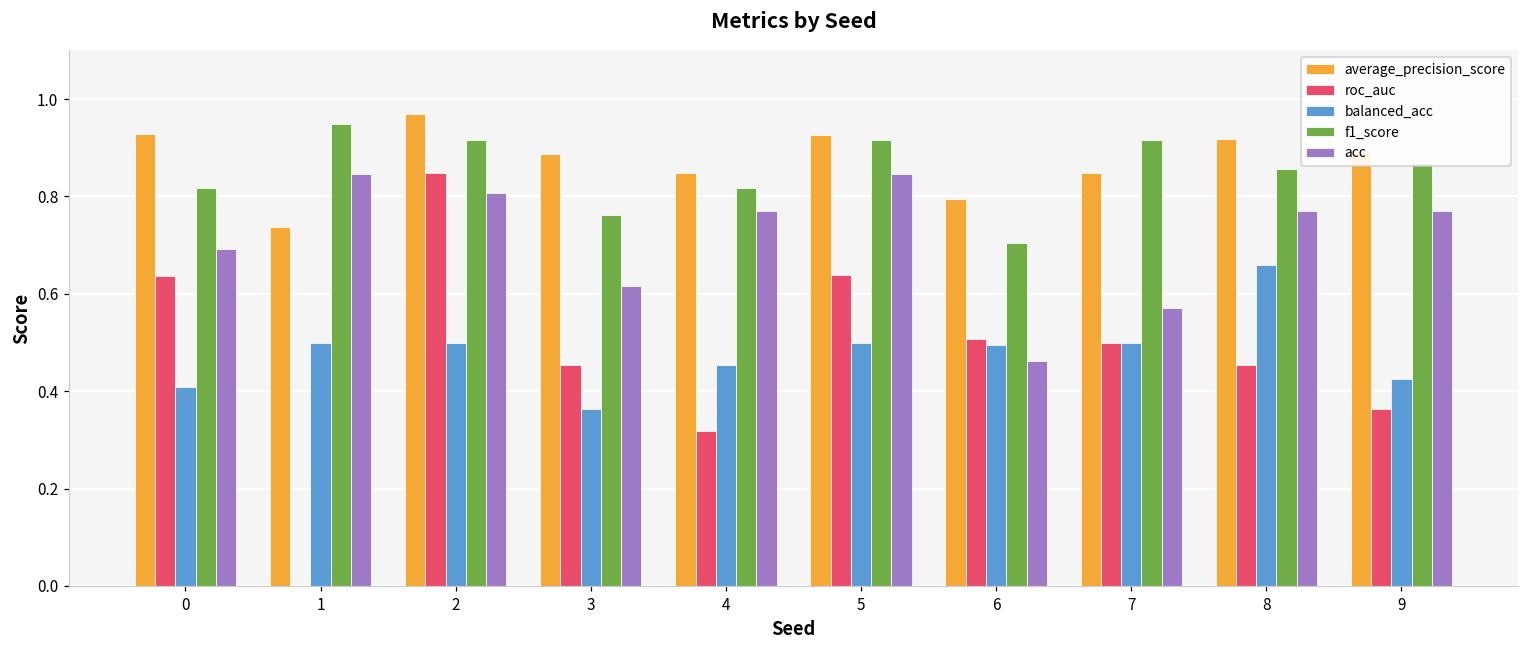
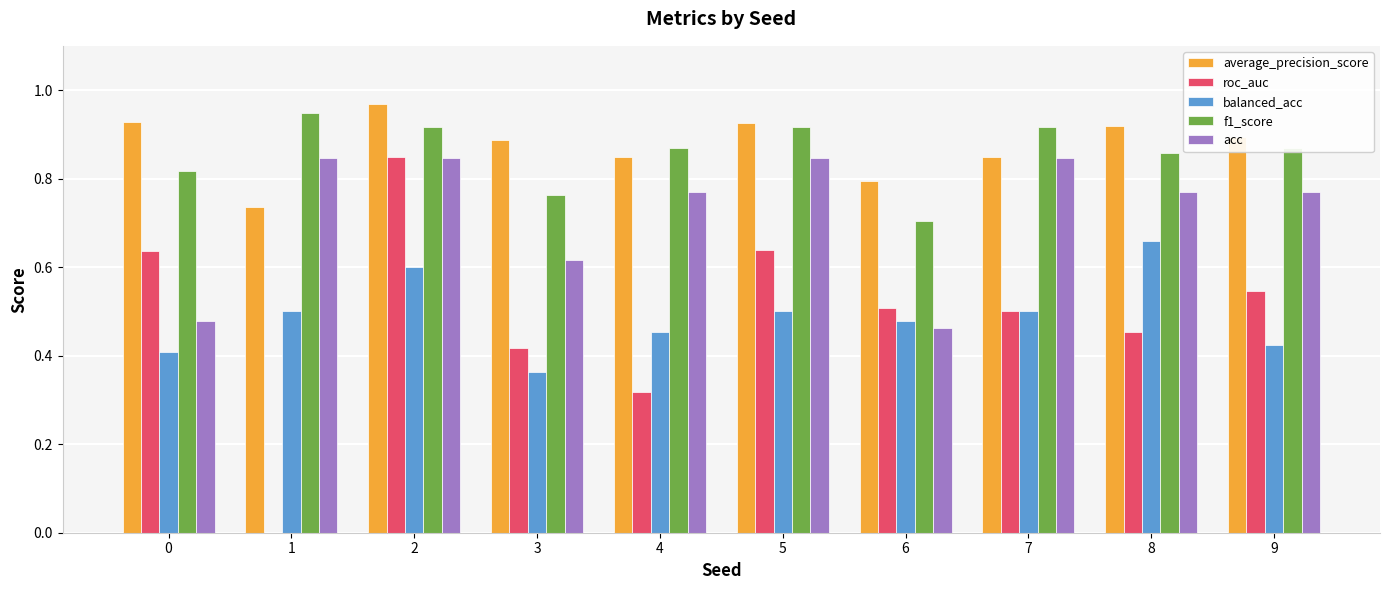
acc, 0: 0.69 -> 0.48
balanced_acc, 2: 0.5 -> 0.6
acc, 2: 0.81 -> 0.85
roc_auc, 3: 0.45 -> 0.42
f1_score, 4: 0.82 -> 0.87
balanced_acc, 6: 0.50 -> 0.48
acc, 7: 0.57 -> 0.85
roc_auc, 9: 0.36 -> 0.55
